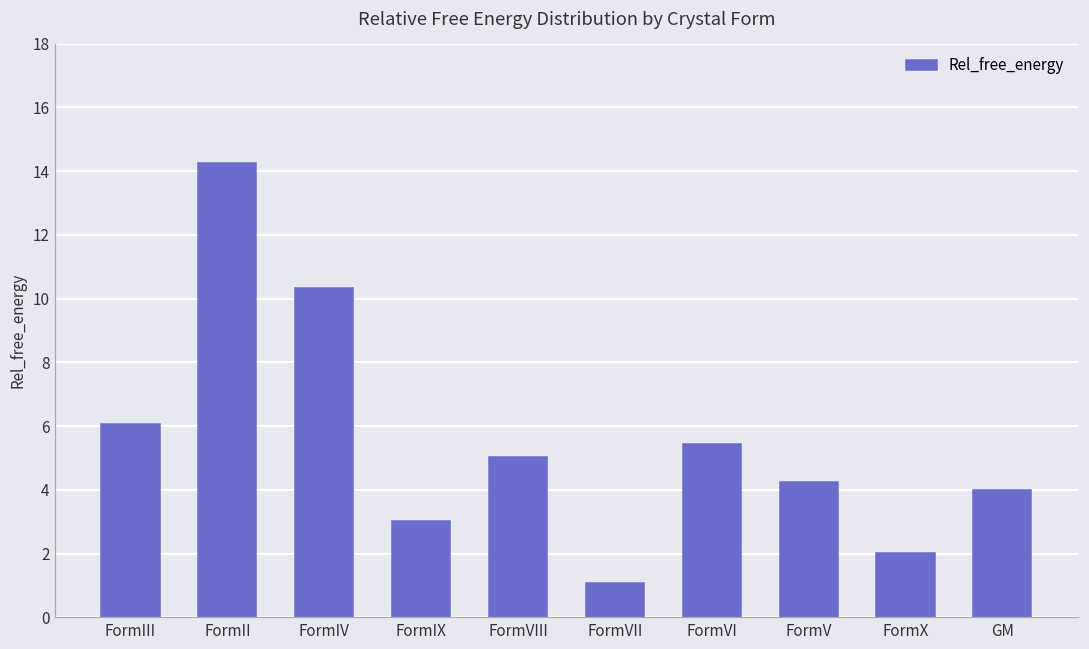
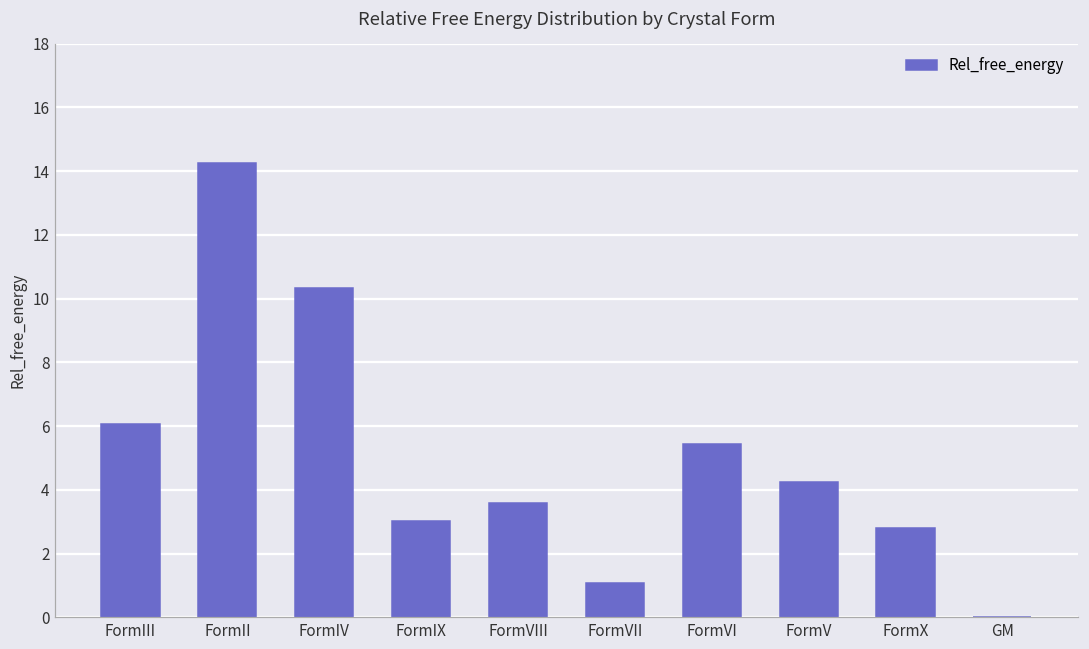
FormVIII: 5.0 -> 3.6
FormX: 2.0 -> 2.8
GM: 4 -> 0
